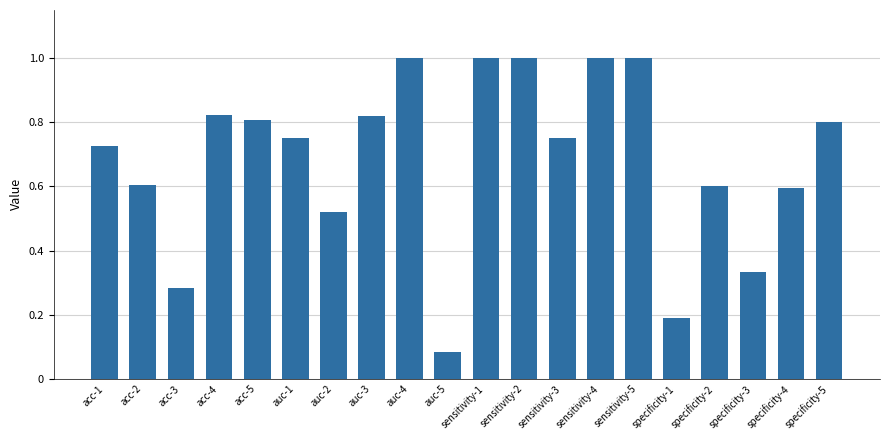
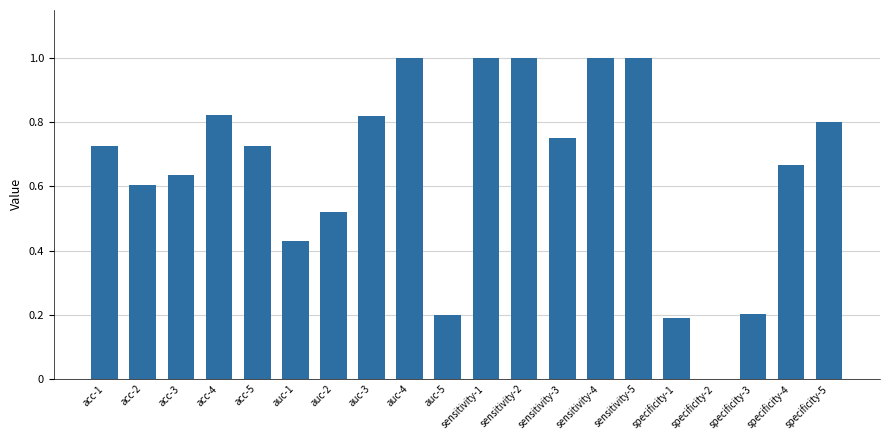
acc-3: 0.28 -> 0.64
acc-5: 0.81 -> 0.73
auc-1: 0.75 -> 0.43
auc-5: 0.08 -> 0.20
specificity-2: 0.6 -> 0.0
specificity-3: 0.33 -> 0.20
specificity-4: 0.60 -> 0.67
